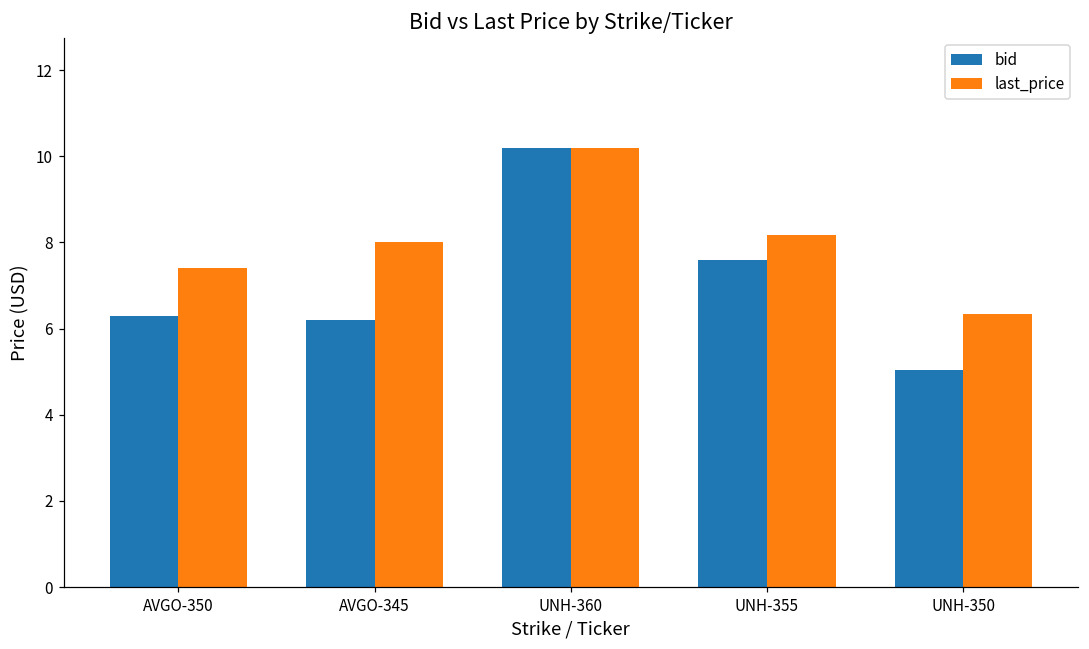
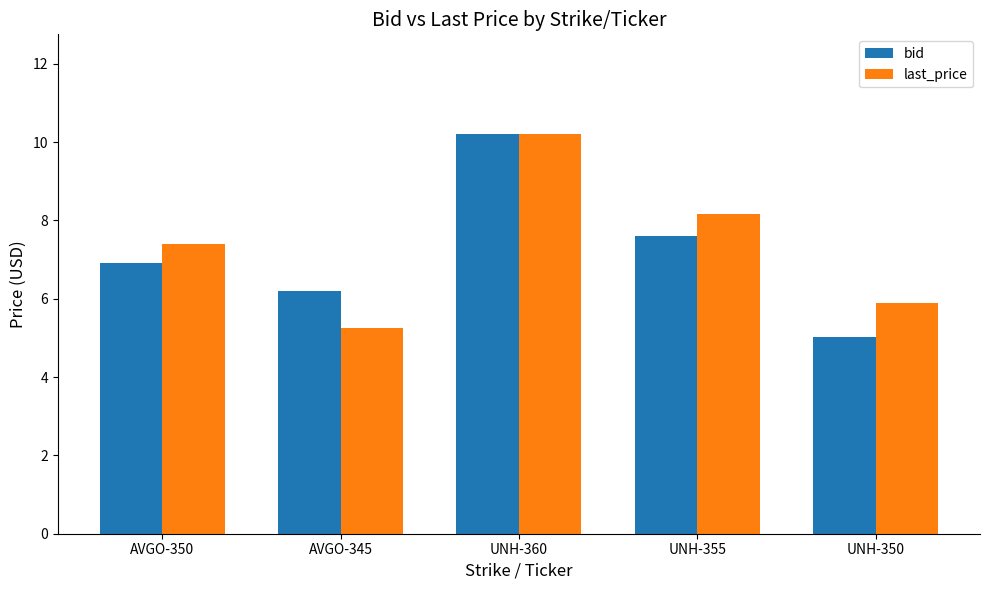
bid, AVGO-350: 6.3 -> 6.9
last_price, AVGO-345: 8.0 -> 5.3
last_price, UNH-350: 6.3 -> 5.9
